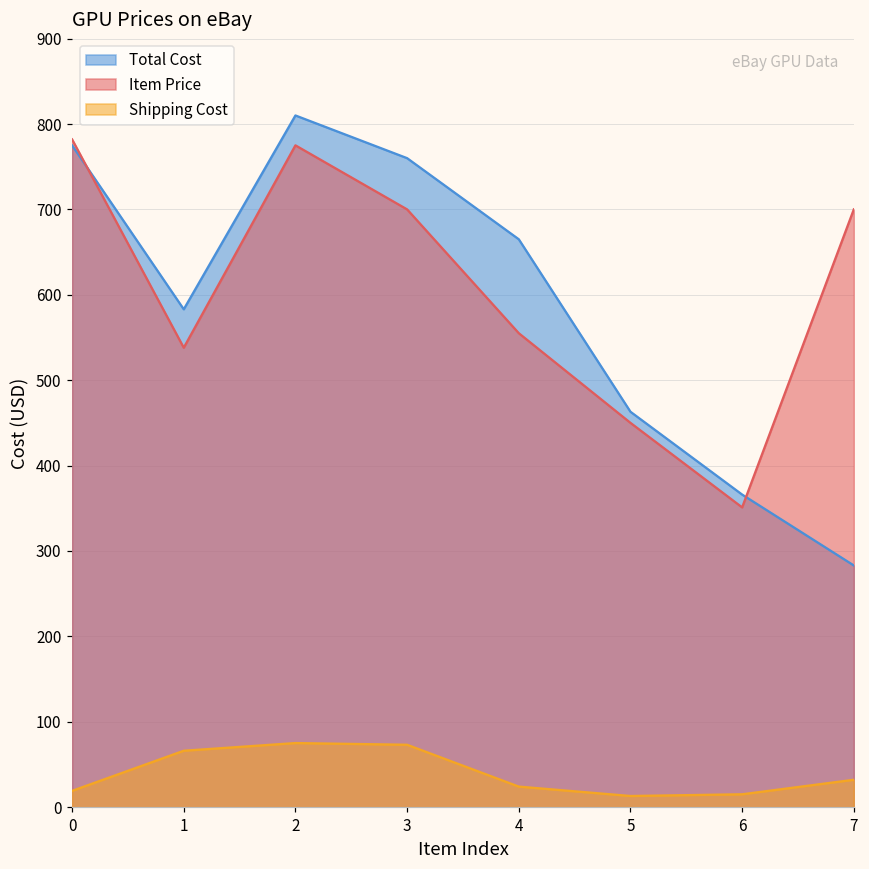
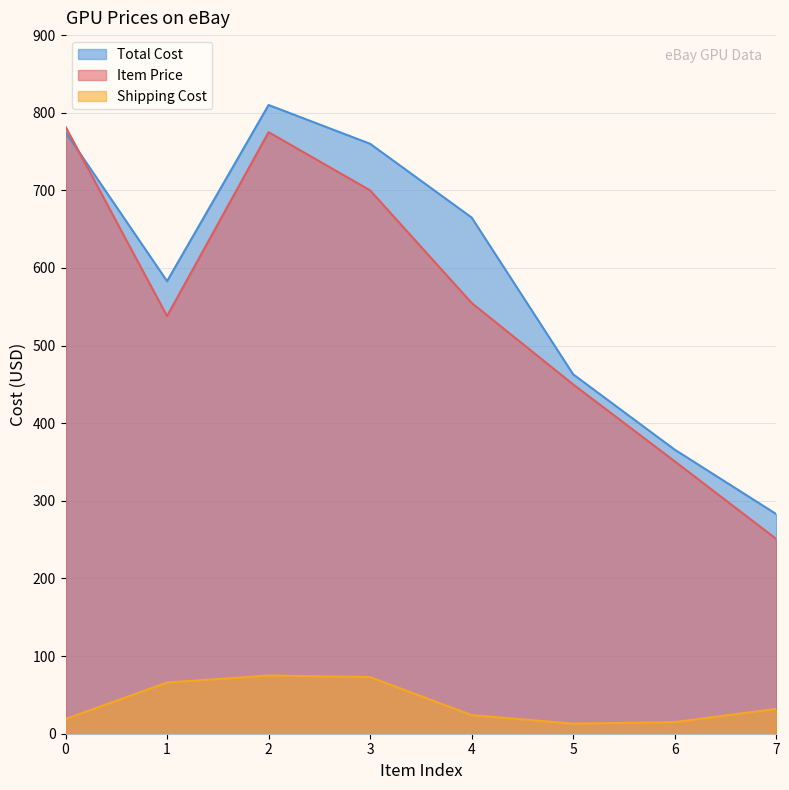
Item Price, 7: 700 -> 250
